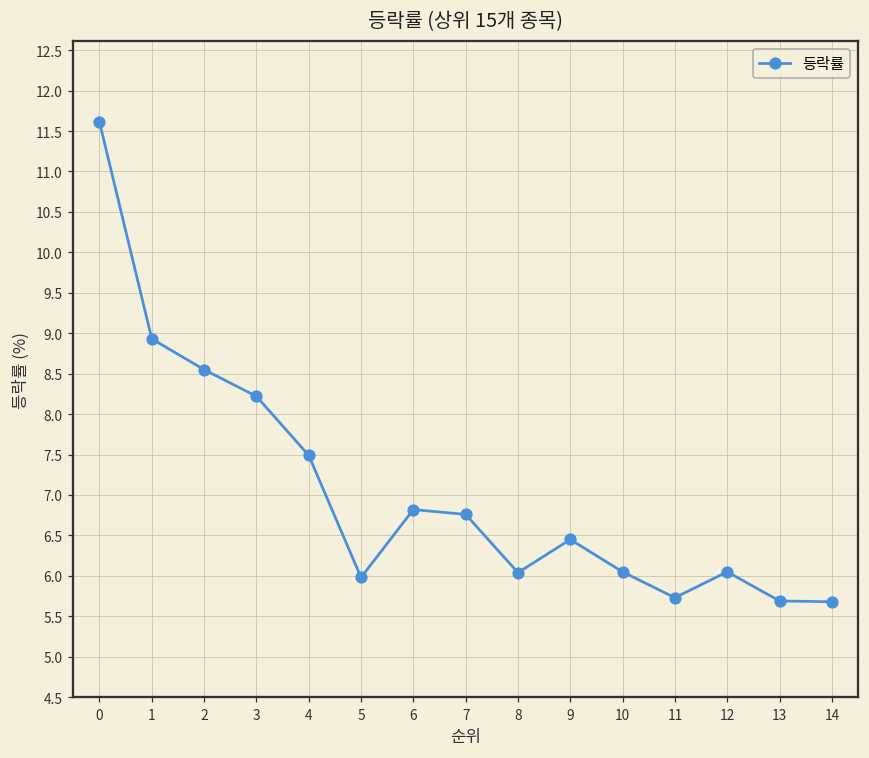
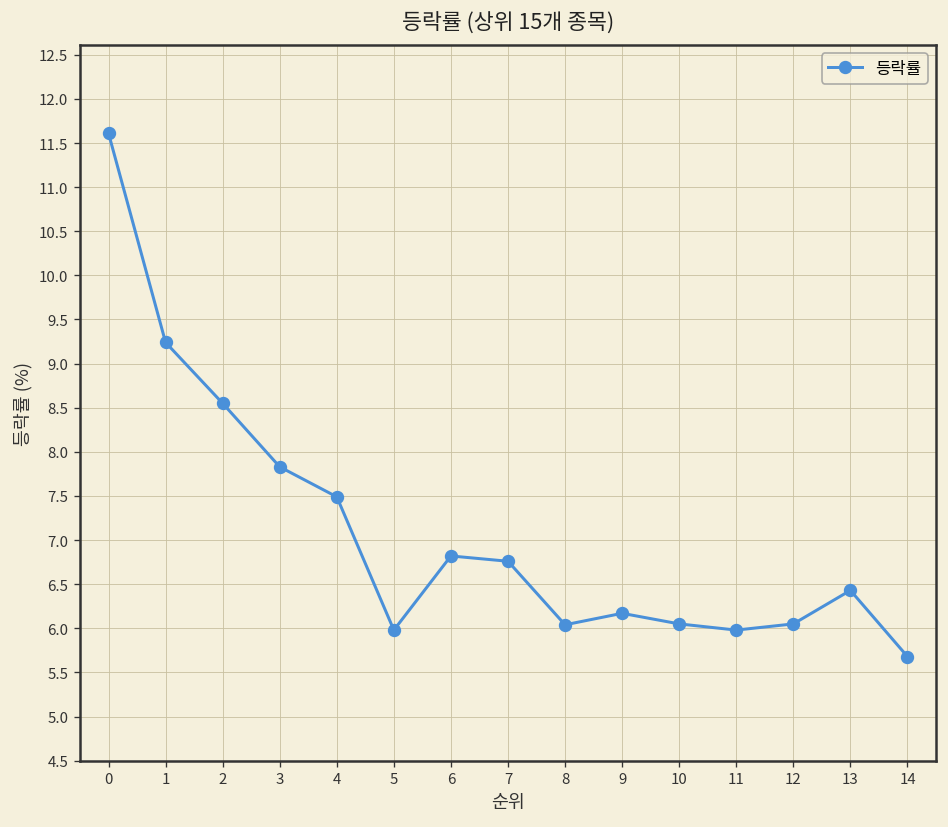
1: 8.9 -> 9.2
3: 8.2 -> 7.8
9: 6.5 -> 6.2
11: 5.7 -> 6.0
13: 5.7 -> 6.4
